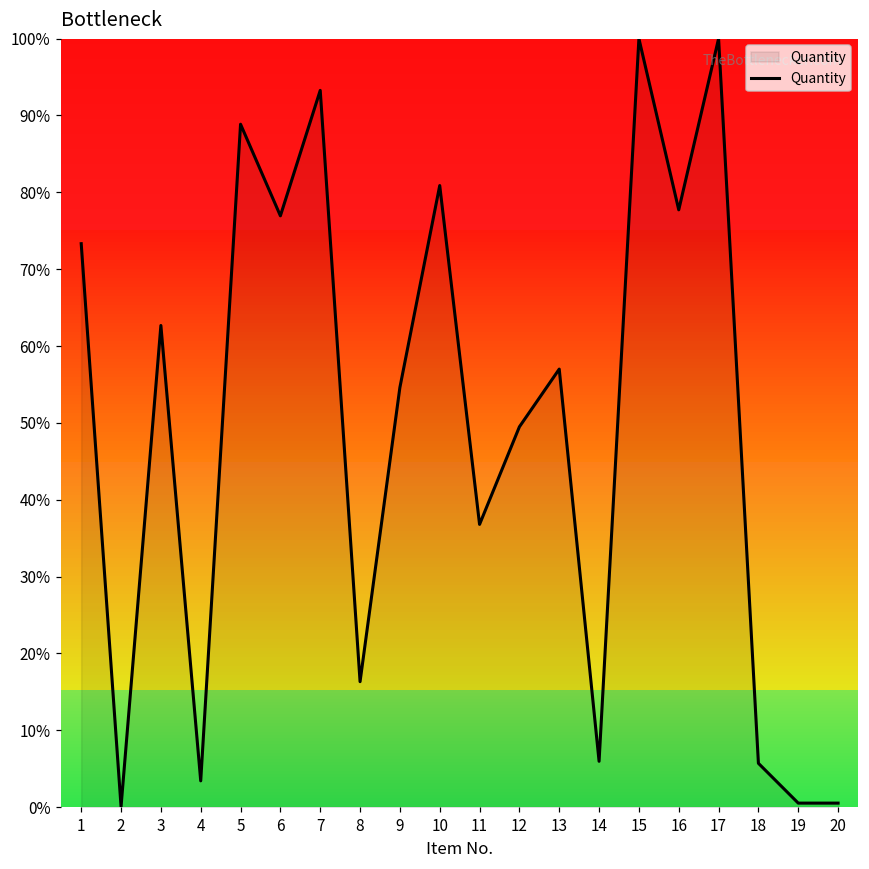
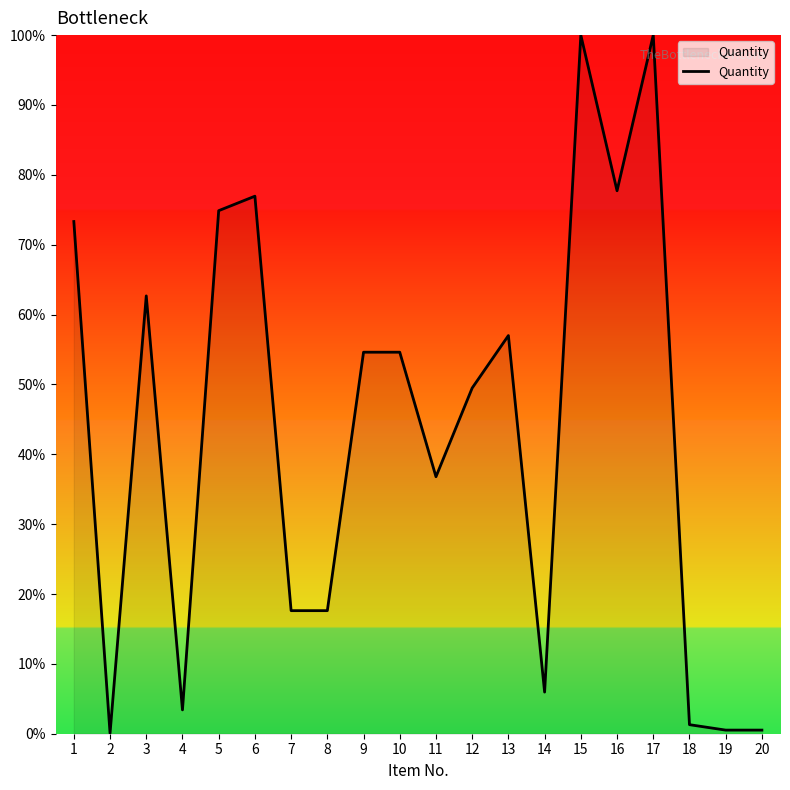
5: 89% -> 75%
7: 93% -> 18%
8: 16% -> 18%
10: 81% -> 55%
18: 6% -> 1%
